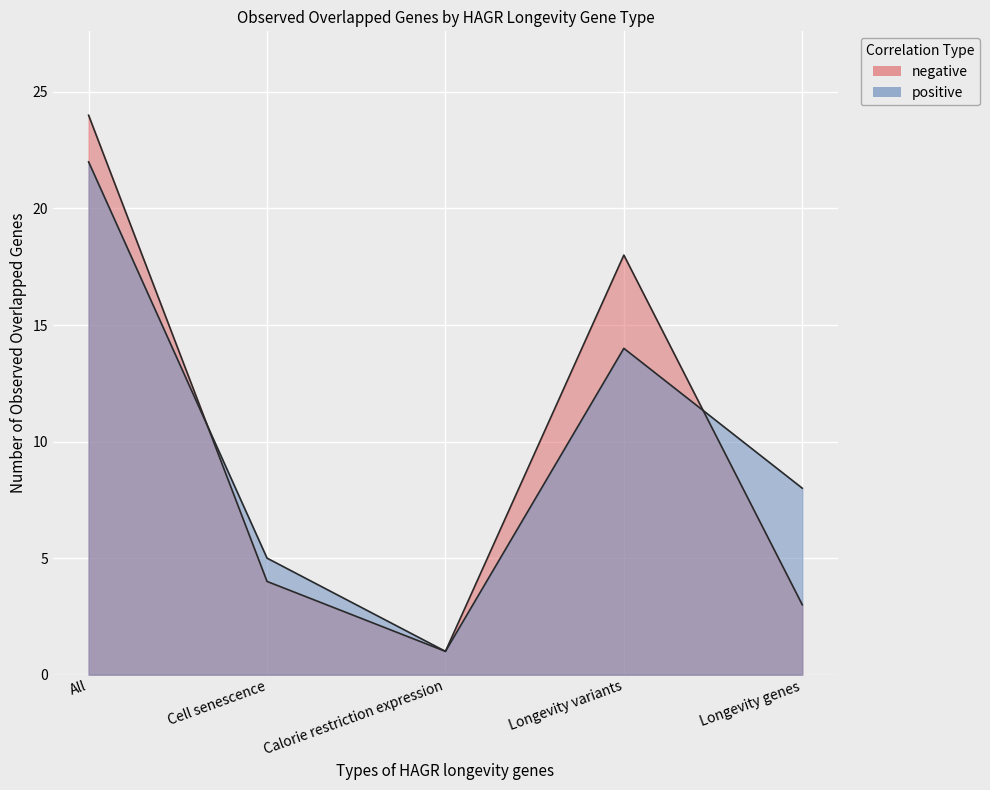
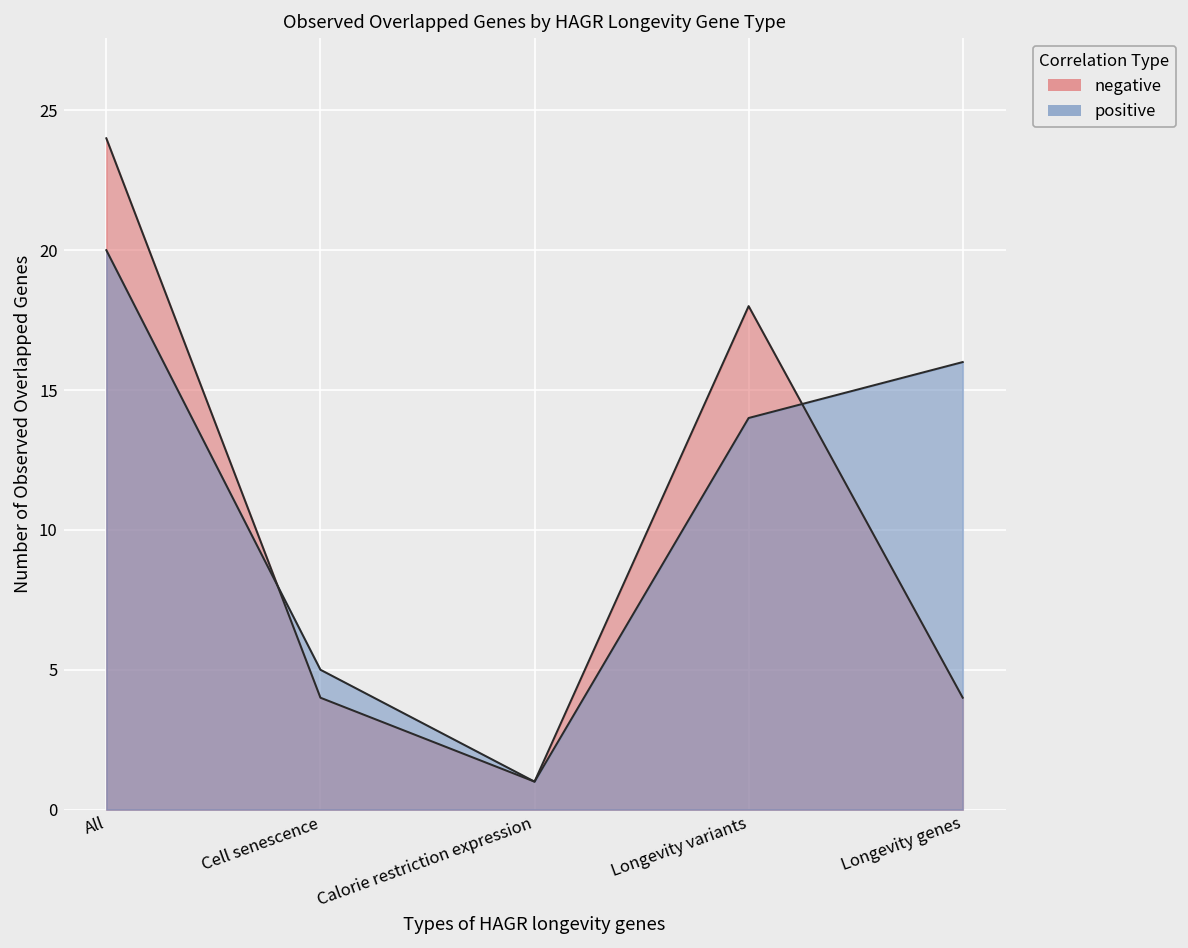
positive, All: 22 -> 20
negative, Longevity genes: 3 -> 4
positive, Longevity genes: 8 -> 16
